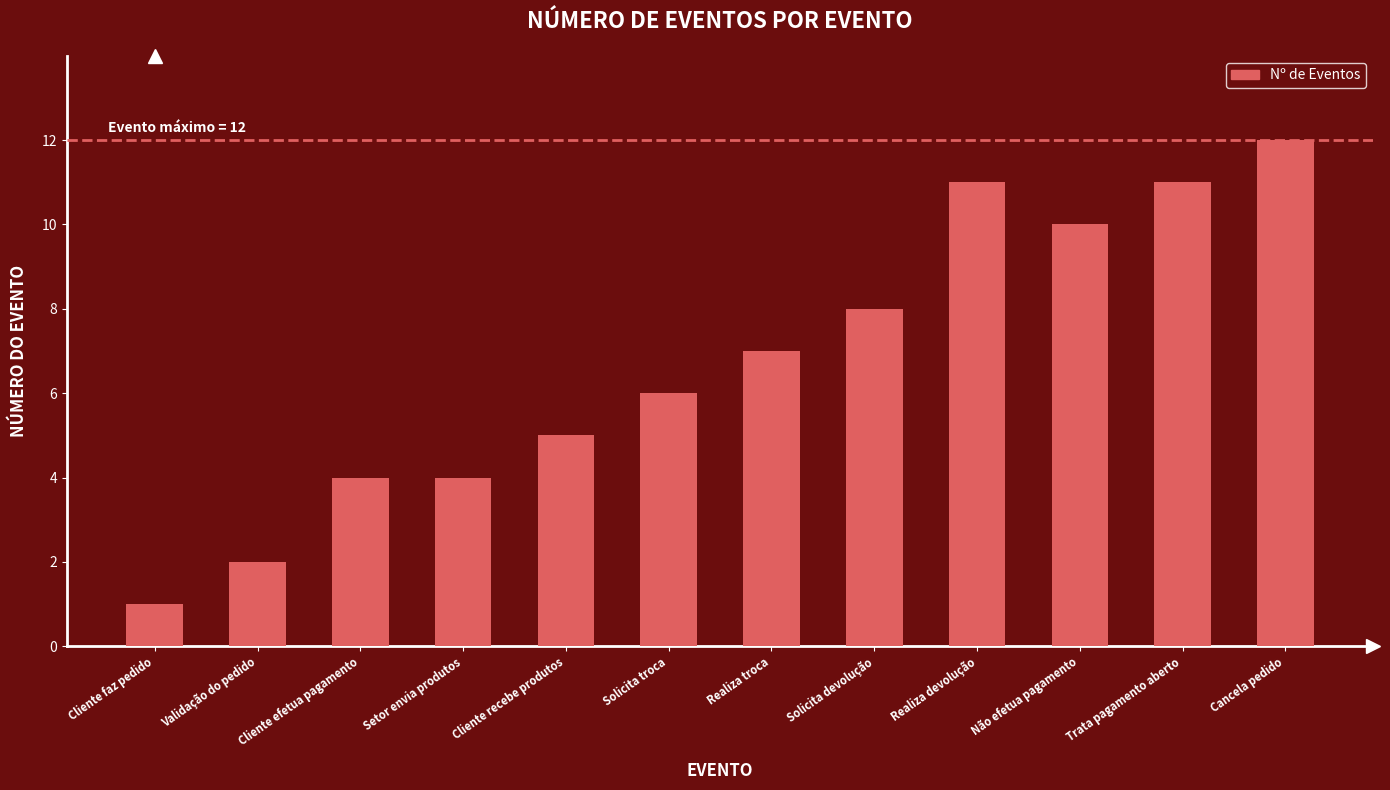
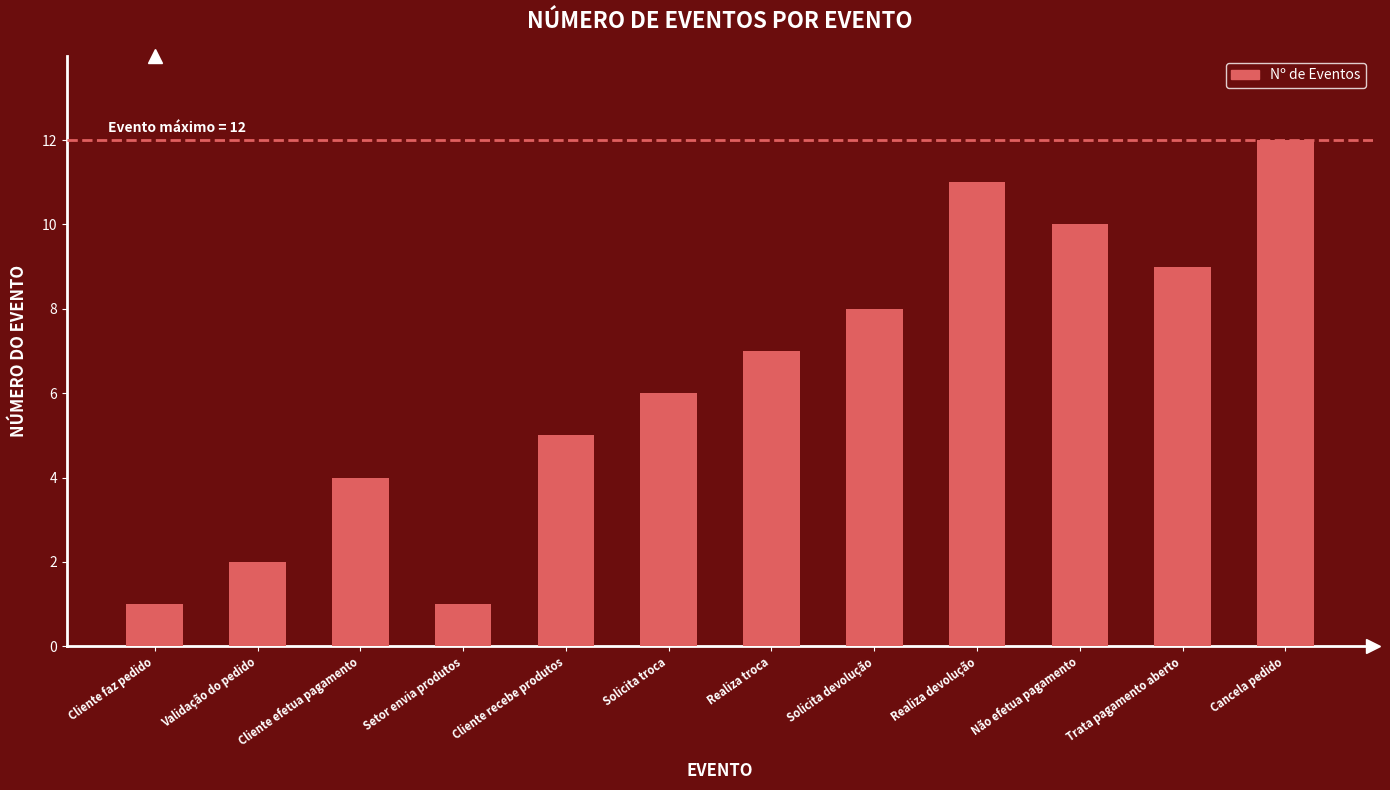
Setor envia produtos: 4 -> 1
Trata pagamento aberto: 11 -> 9
